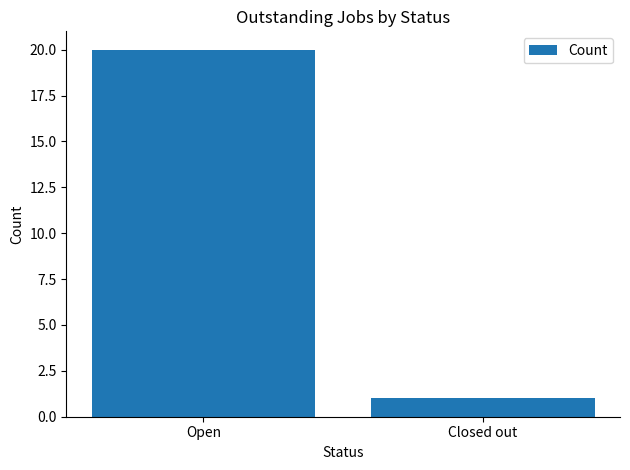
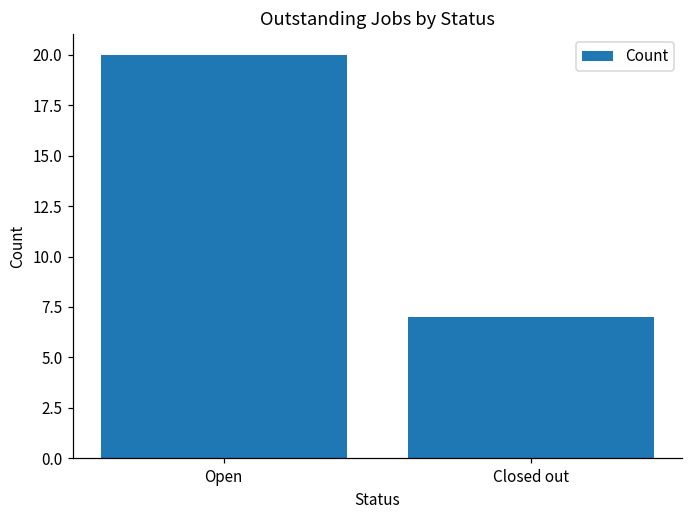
Closed out: 1 -> 7
